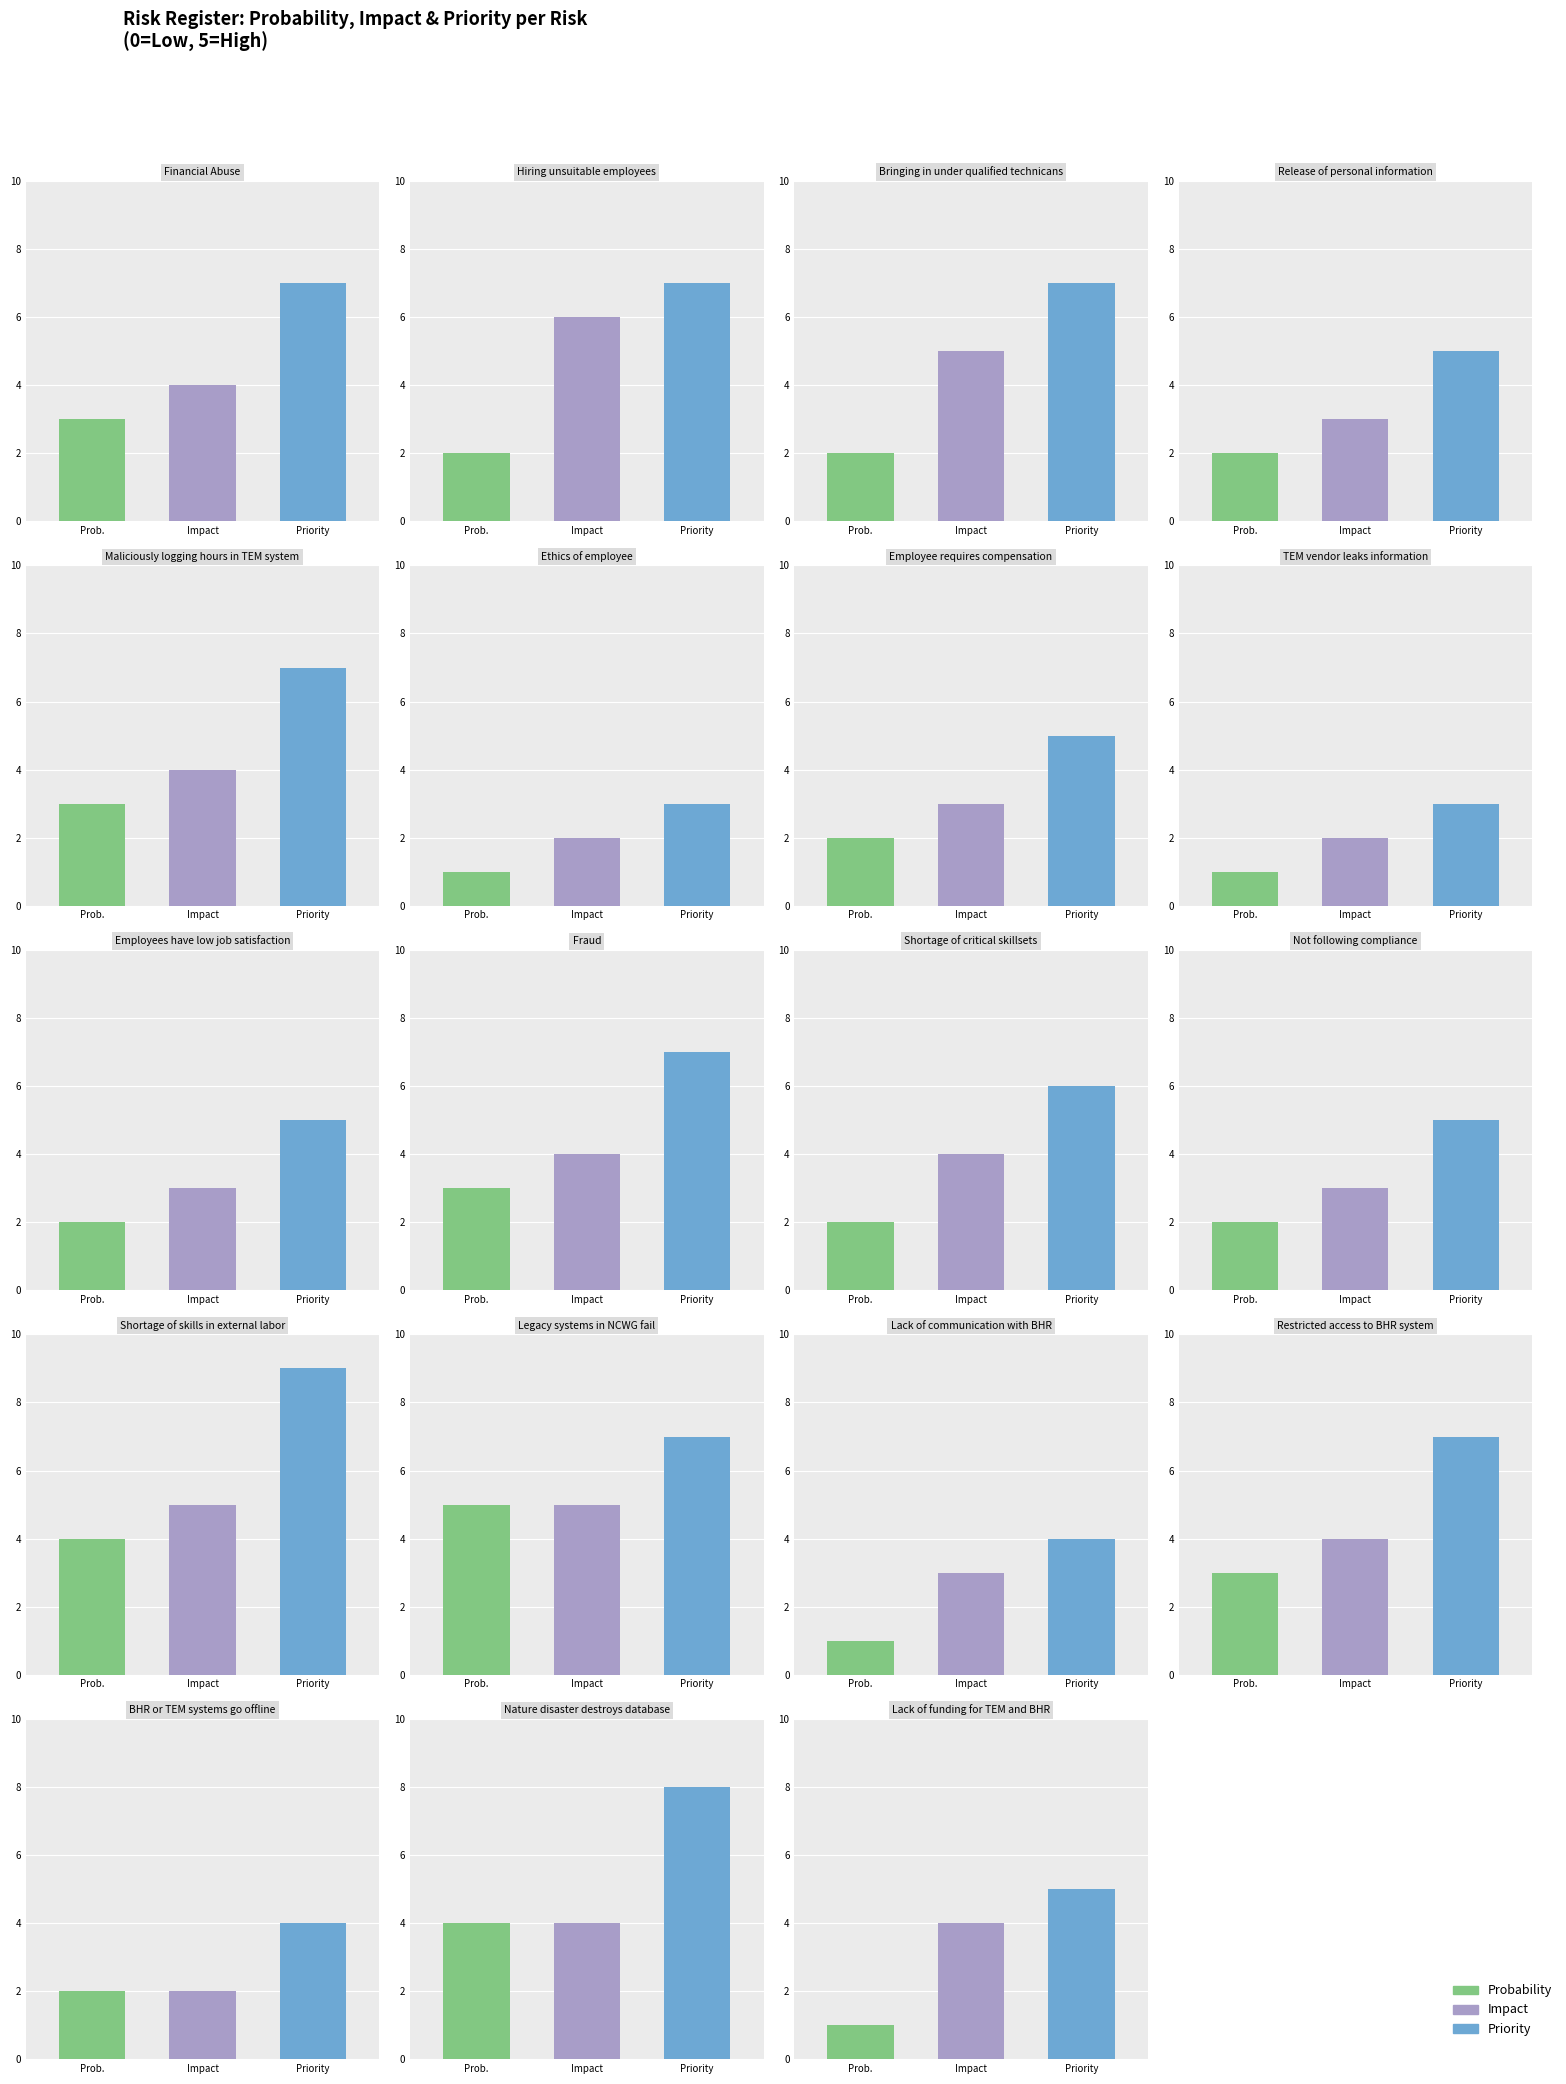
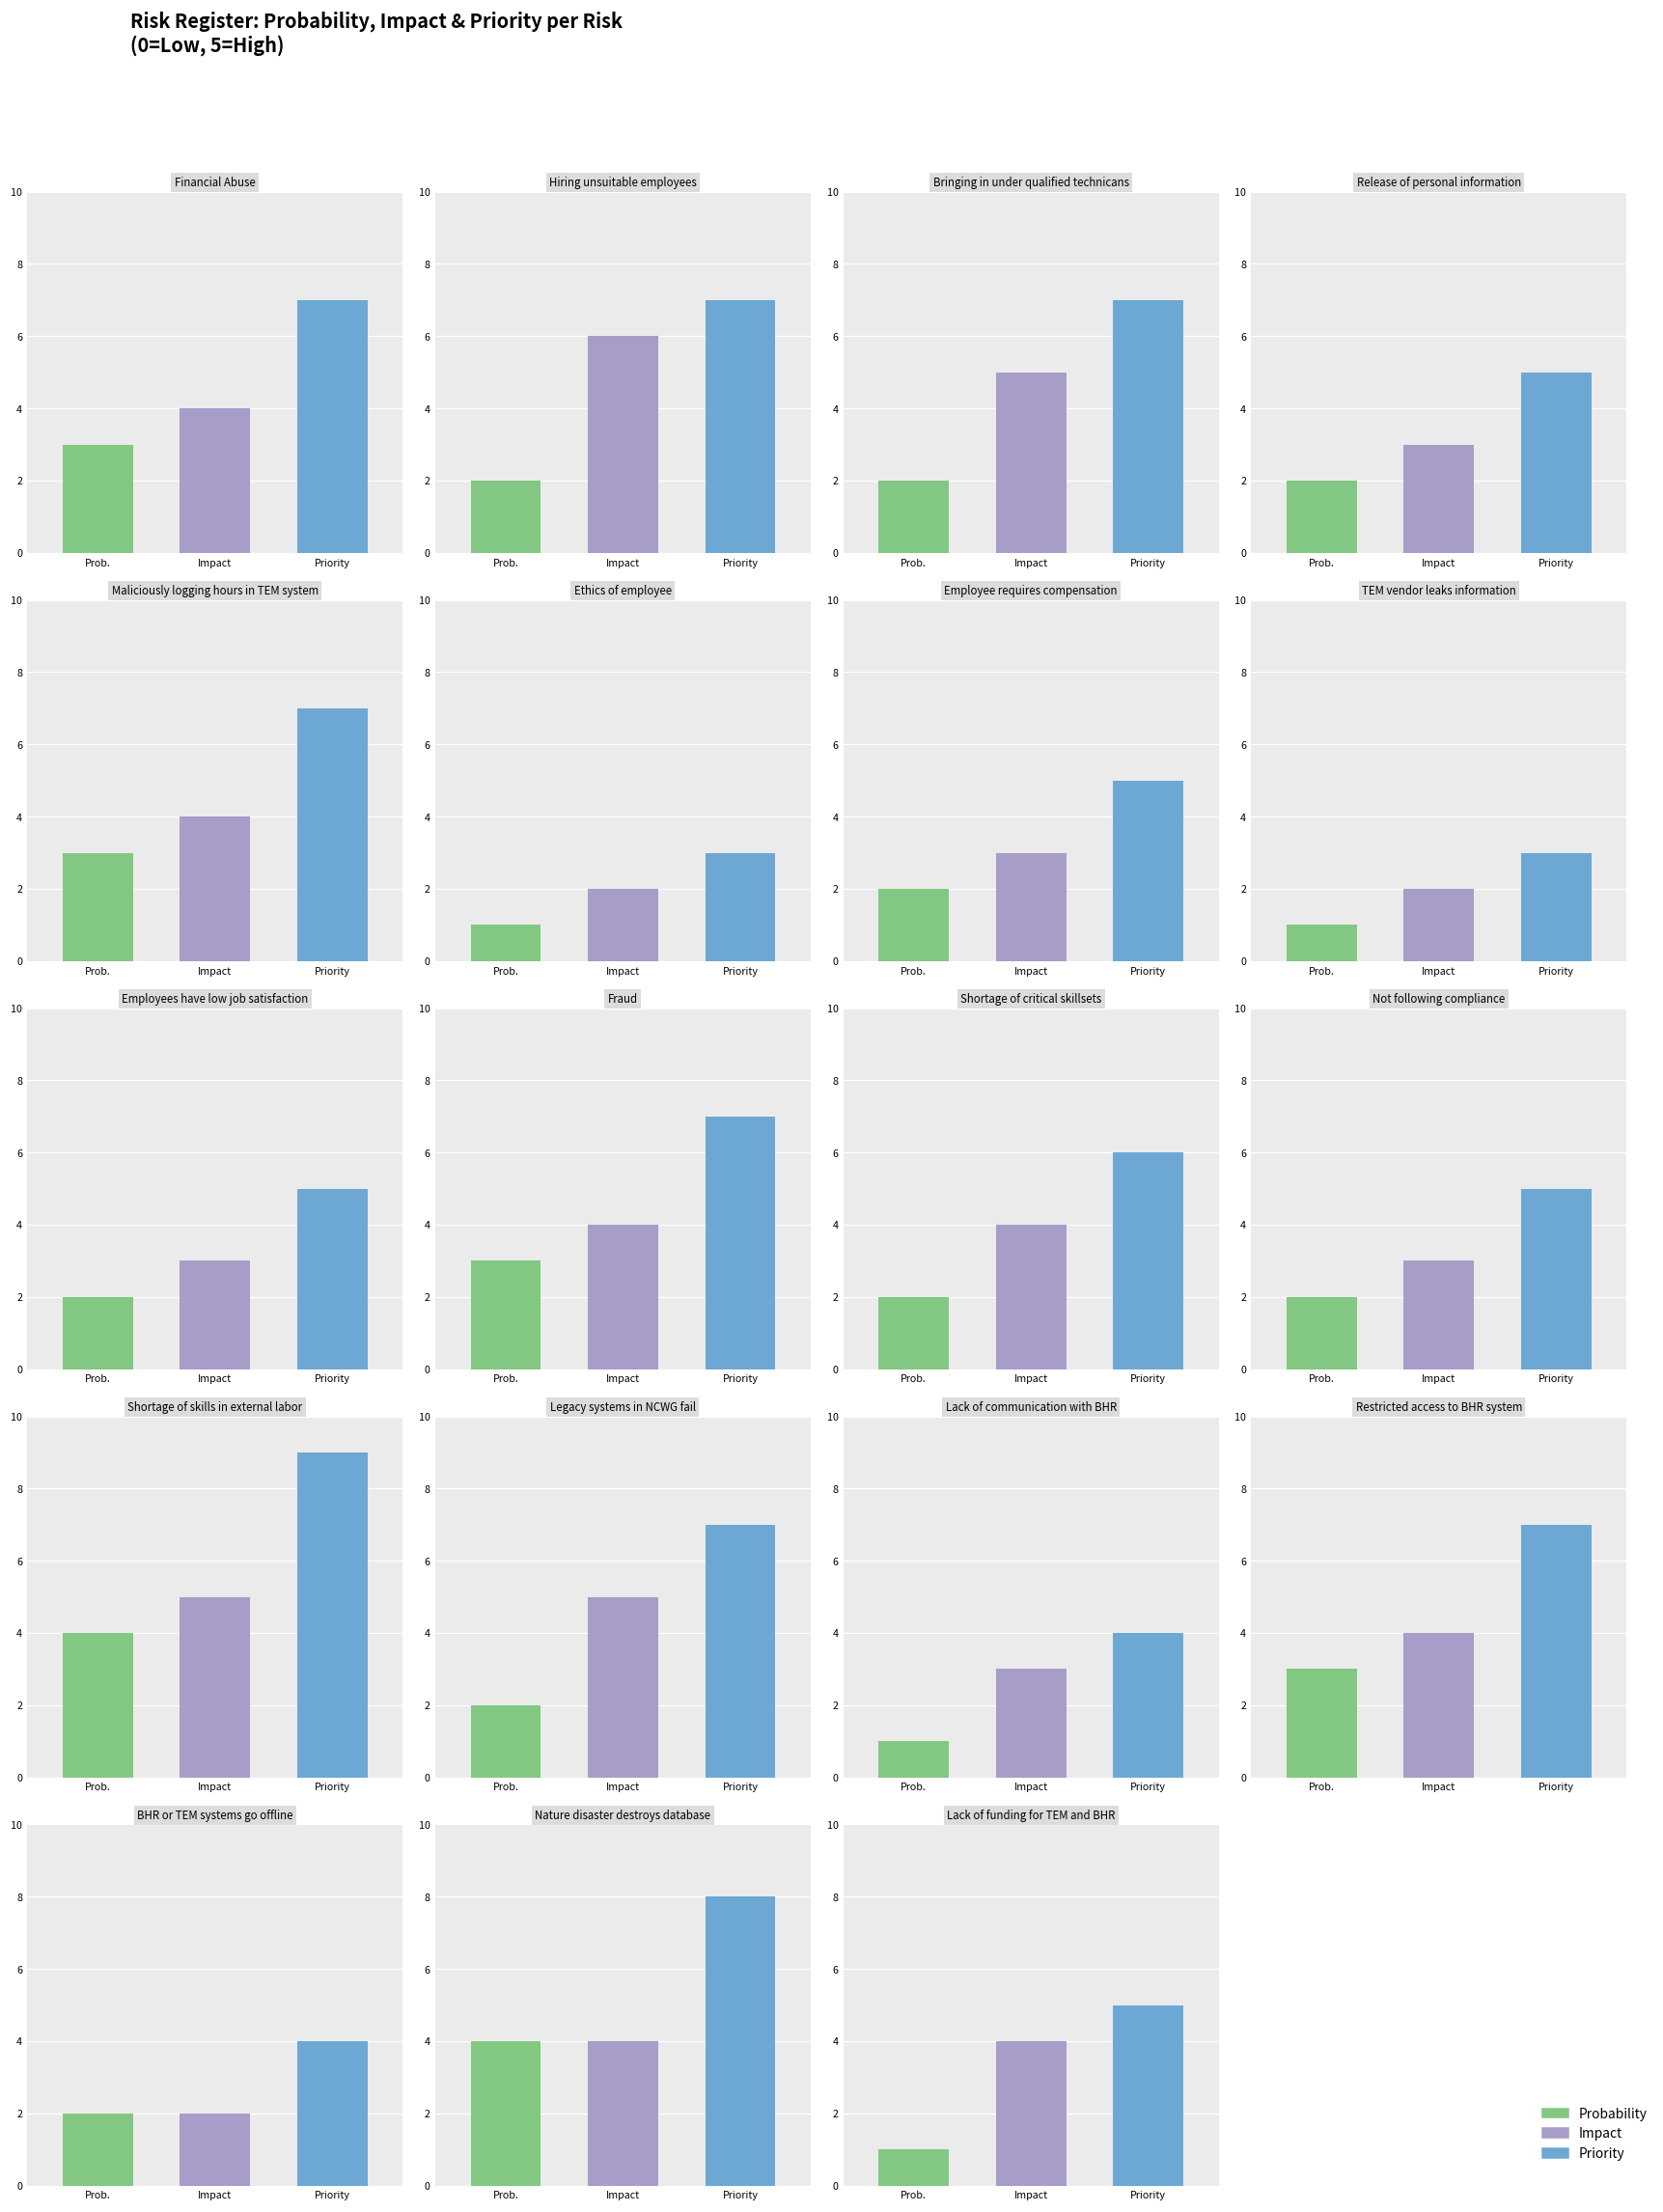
Legacy systems in NCWG fail, Prob.: 5 -> 2
